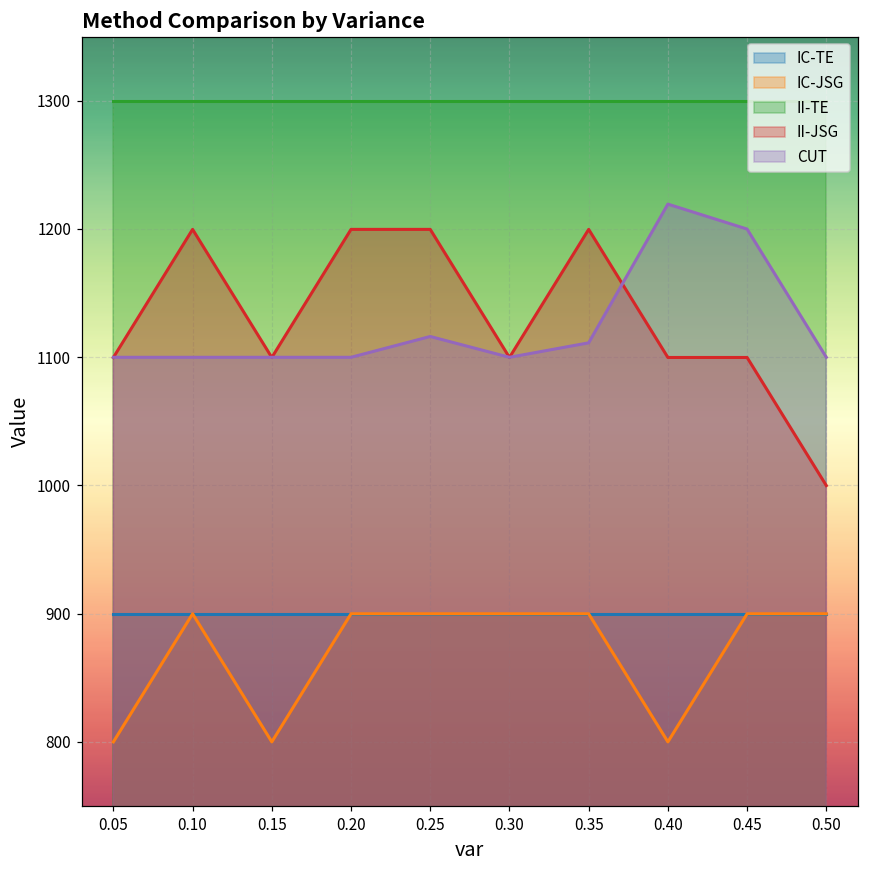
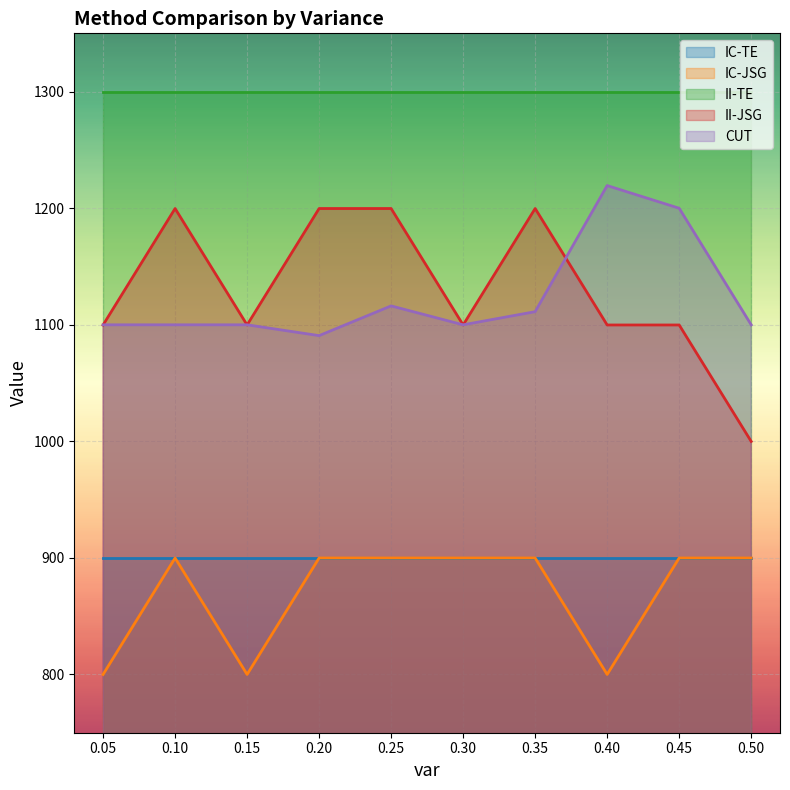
CUT, 0.20: 1100 -> 1091
